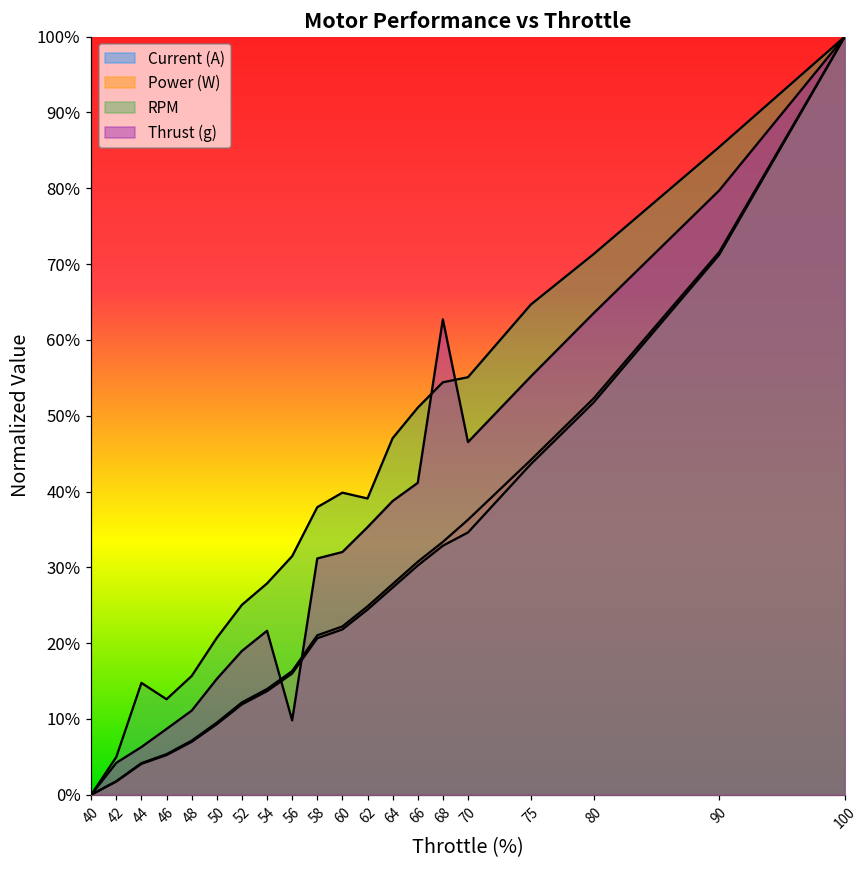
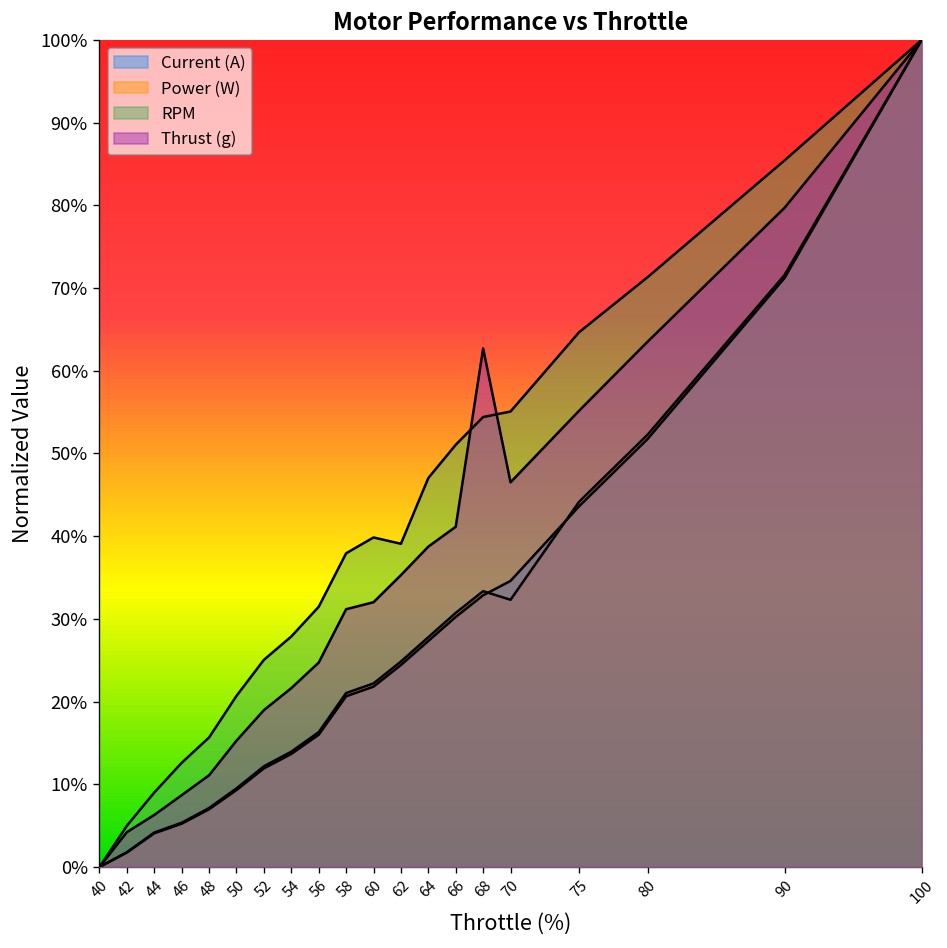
RPM, 44: 15% -> 9%
Thrust (g), 56: 10% -> 25%
Power (W), 70: 36% -> 32%
